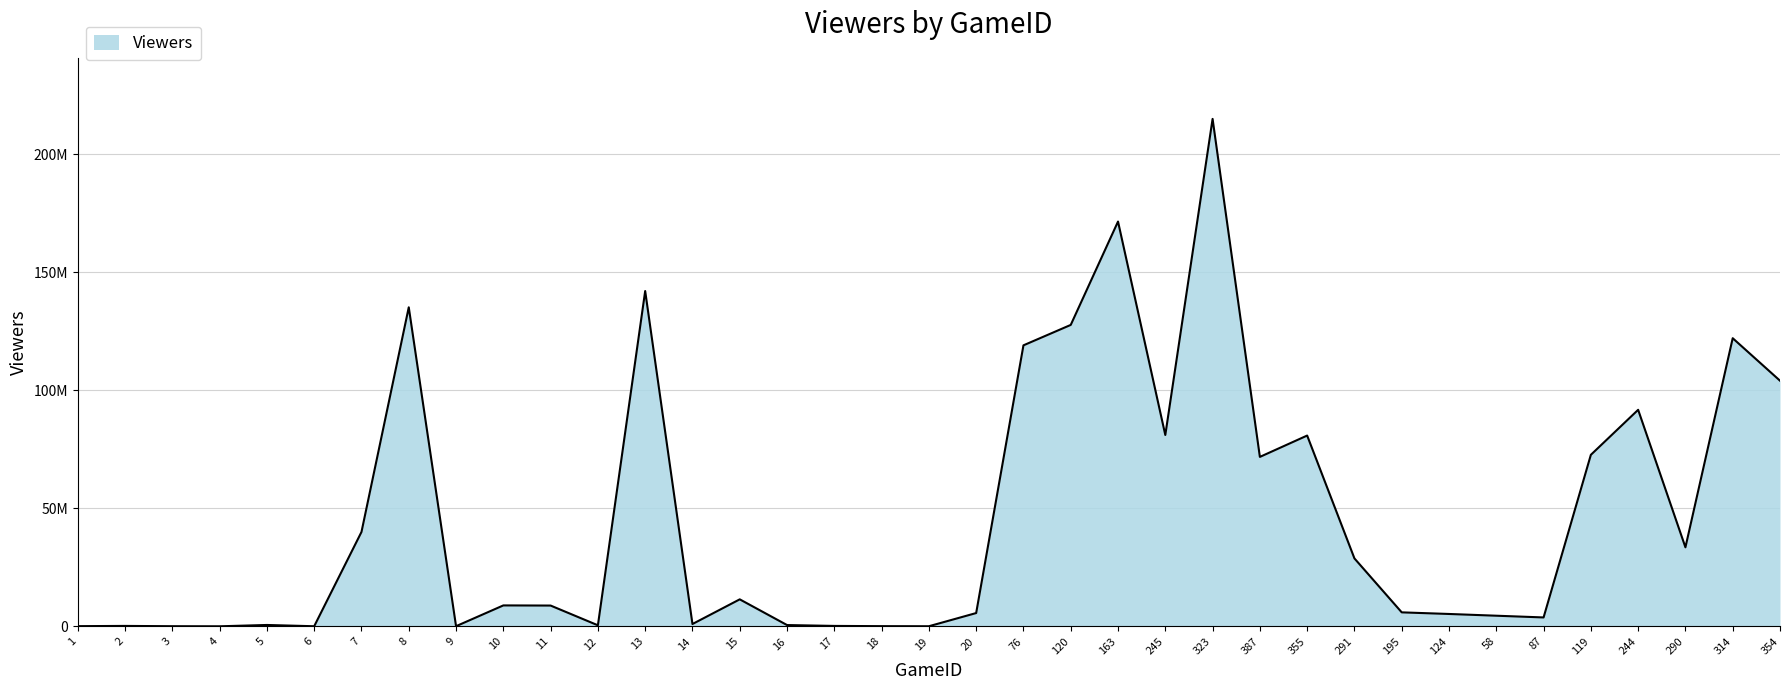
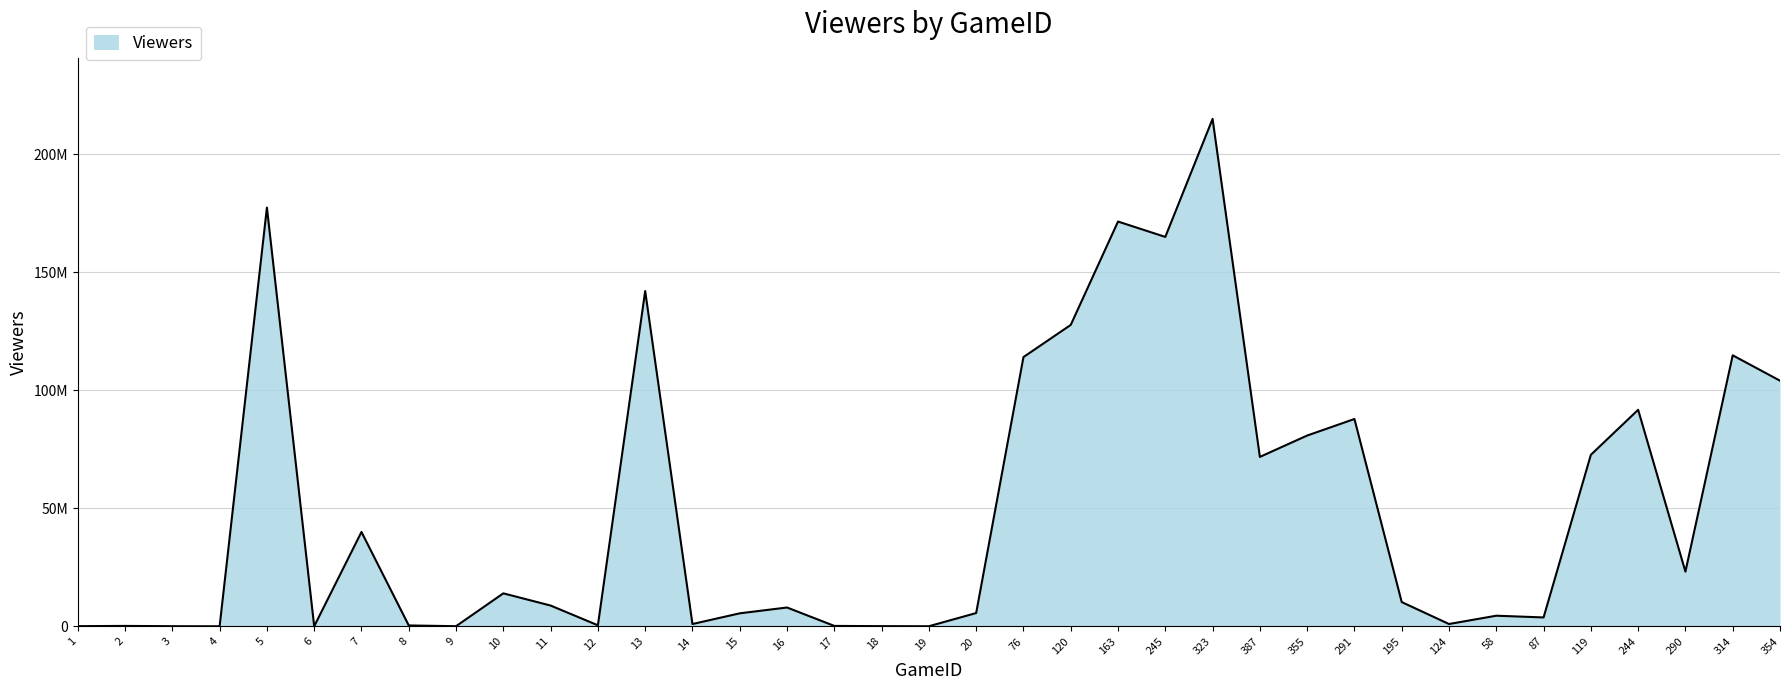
5: 1000000 -> 177000000
8: 135000000 -> 0
10: 9000000 -> 14000000
15: 11000000 -> 6000000
16: 1000000 -> 8000000
76: 119000000 -> 114000000
245: 81000000 -> 165000000
291: 29000000 -> 88000000
195: 6000000 -> 10000000
124: 5000000 -> 1000000
290: 34000000 -> 23000000
314: 122000000 -> 115000000
